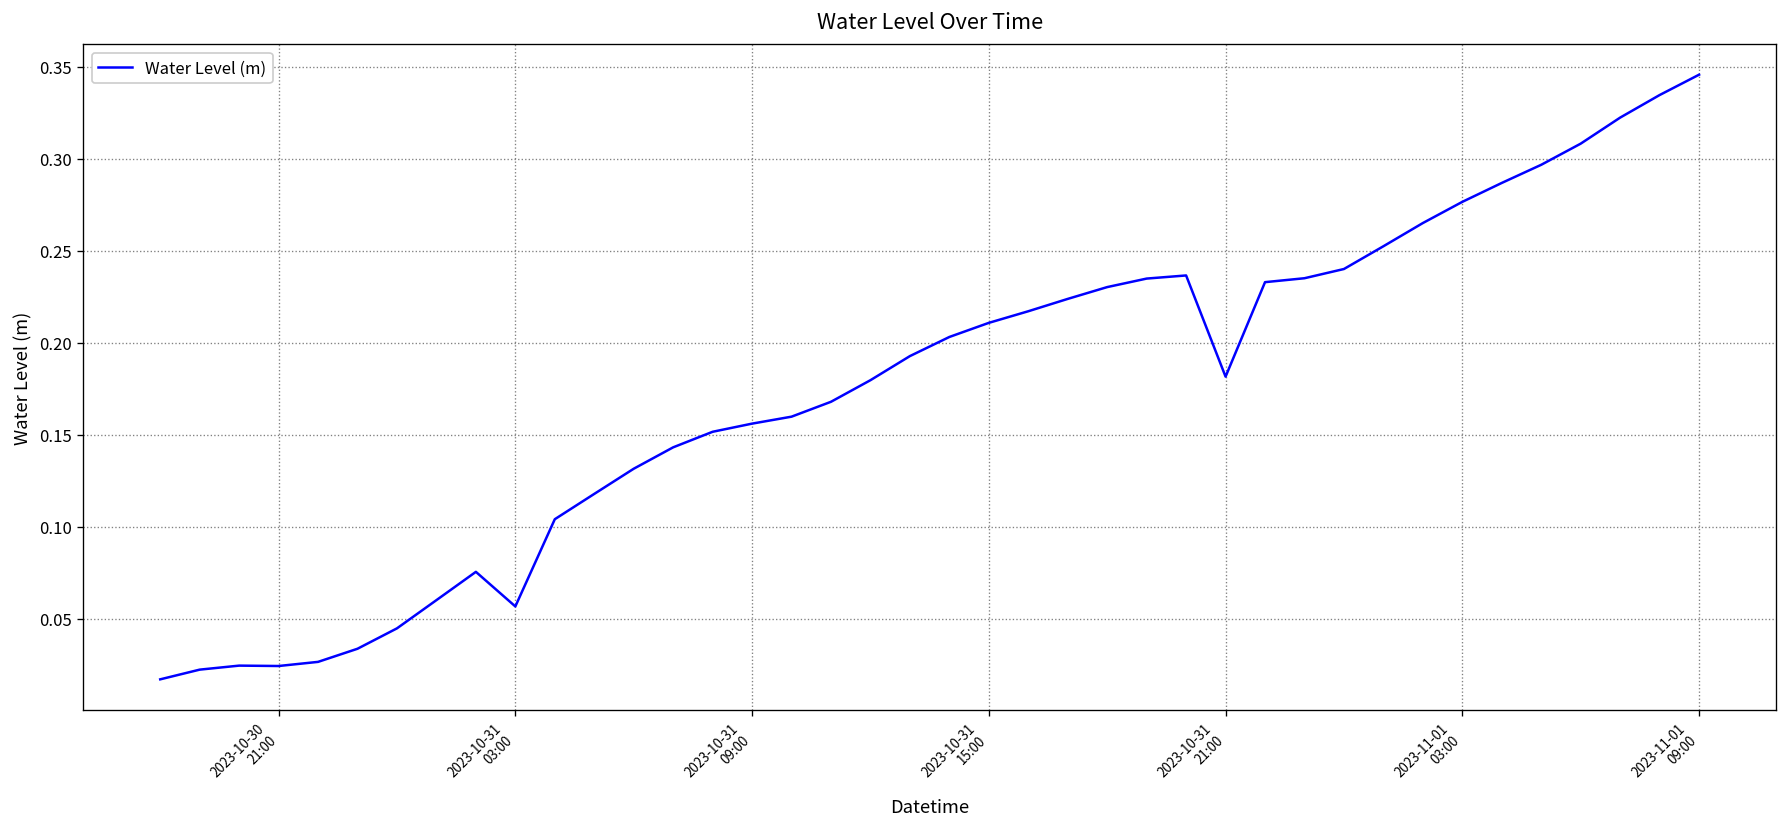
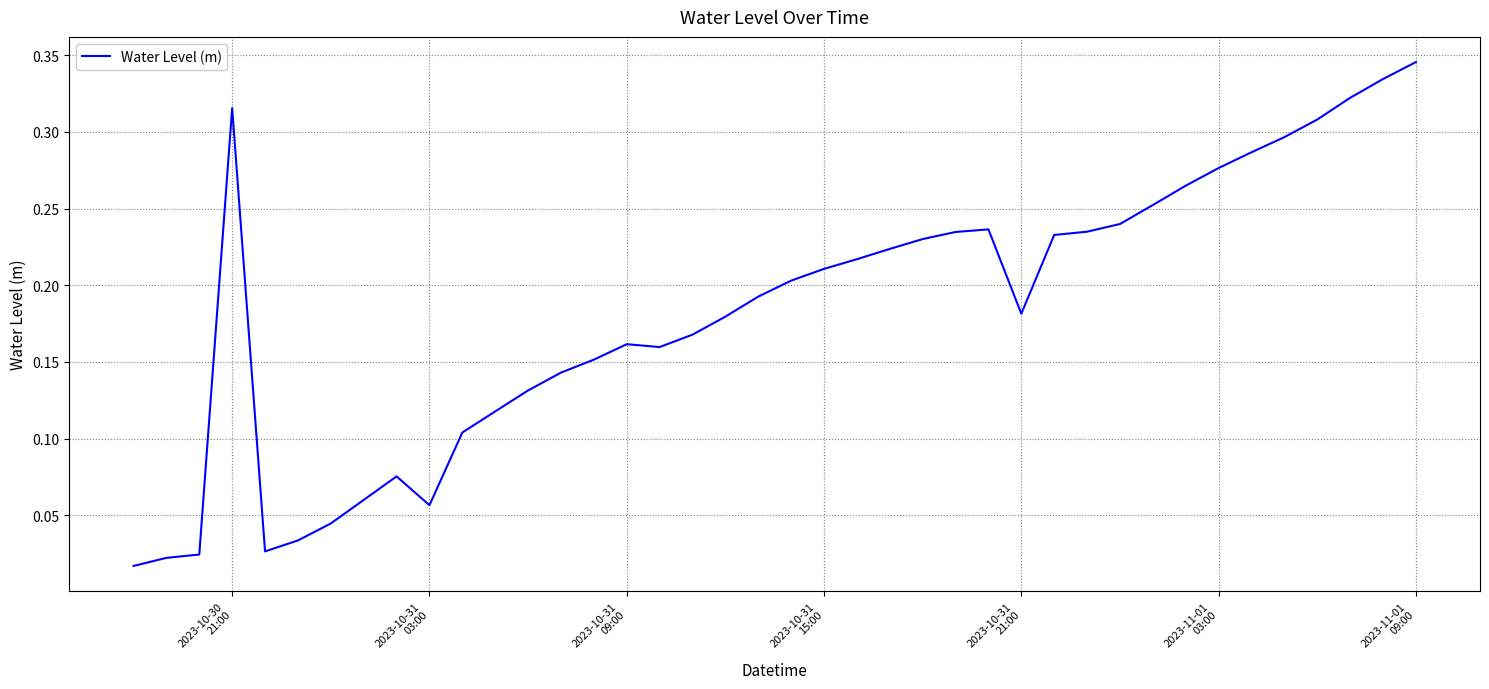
2023-10-30 21:00: 0.024 -> 0.316
2023-10-31 09:00: 0.156 -> 0.162
